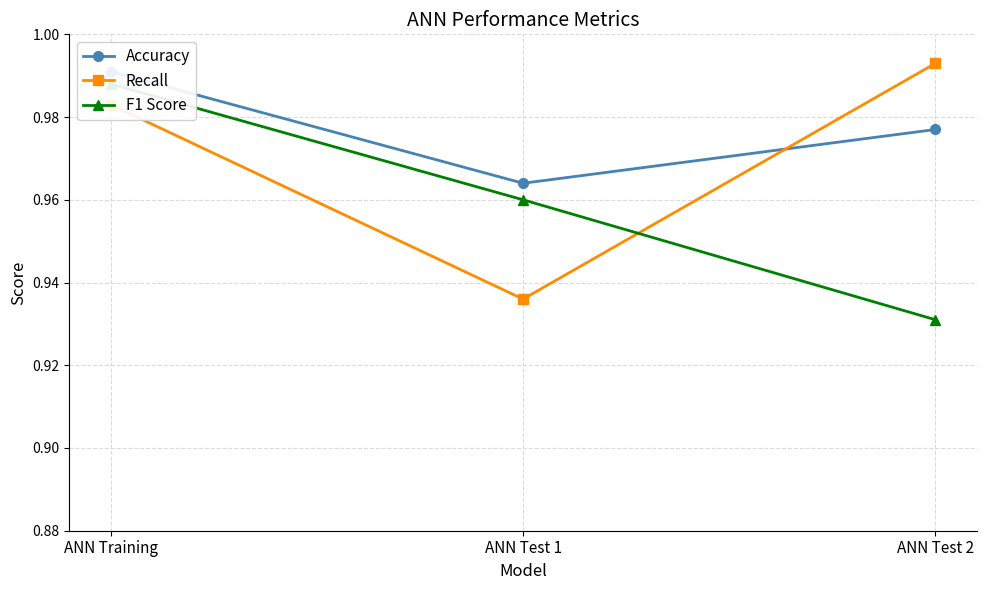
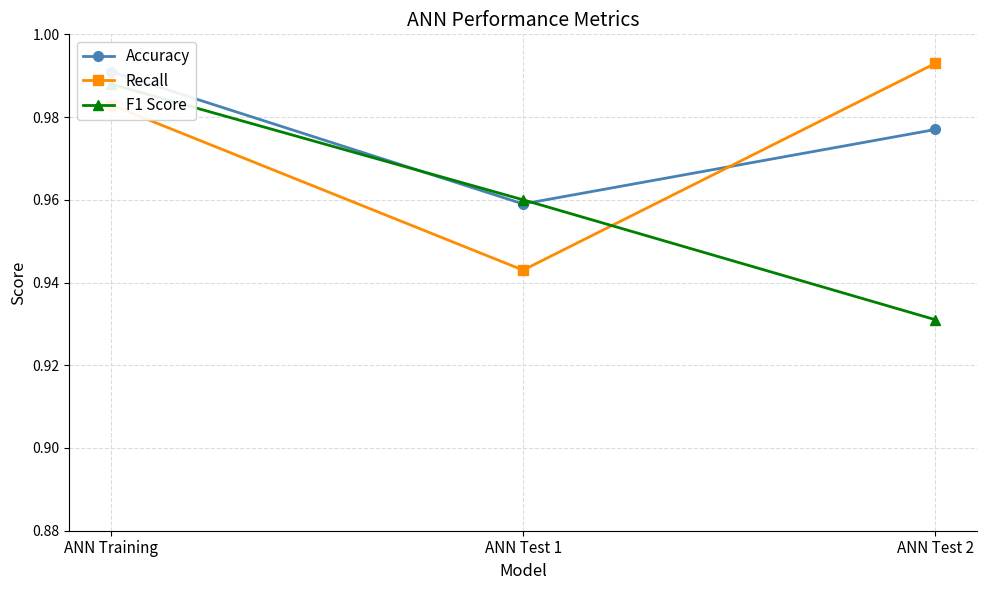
Accuracy, ANN Test 1: 0.964 -> 0.959
Recall, ANN Test 1: 0.936 -> 0.943
